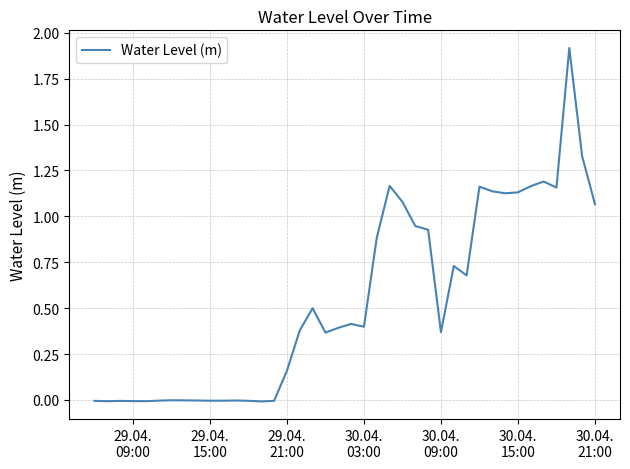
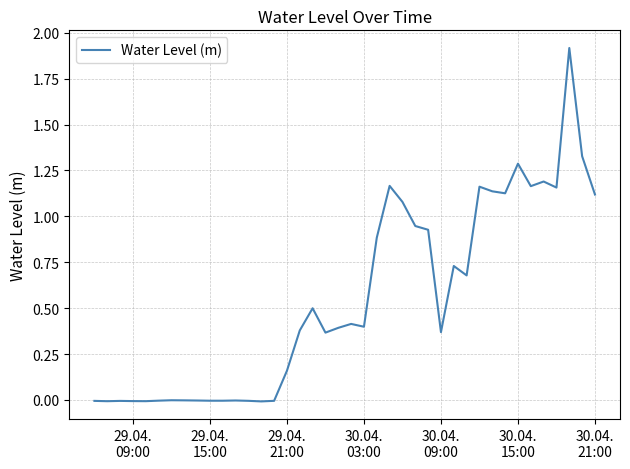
30.04. 15:00: 1.13 -> 1.29
30.04. 21:00: 1.07 -> 1.12
